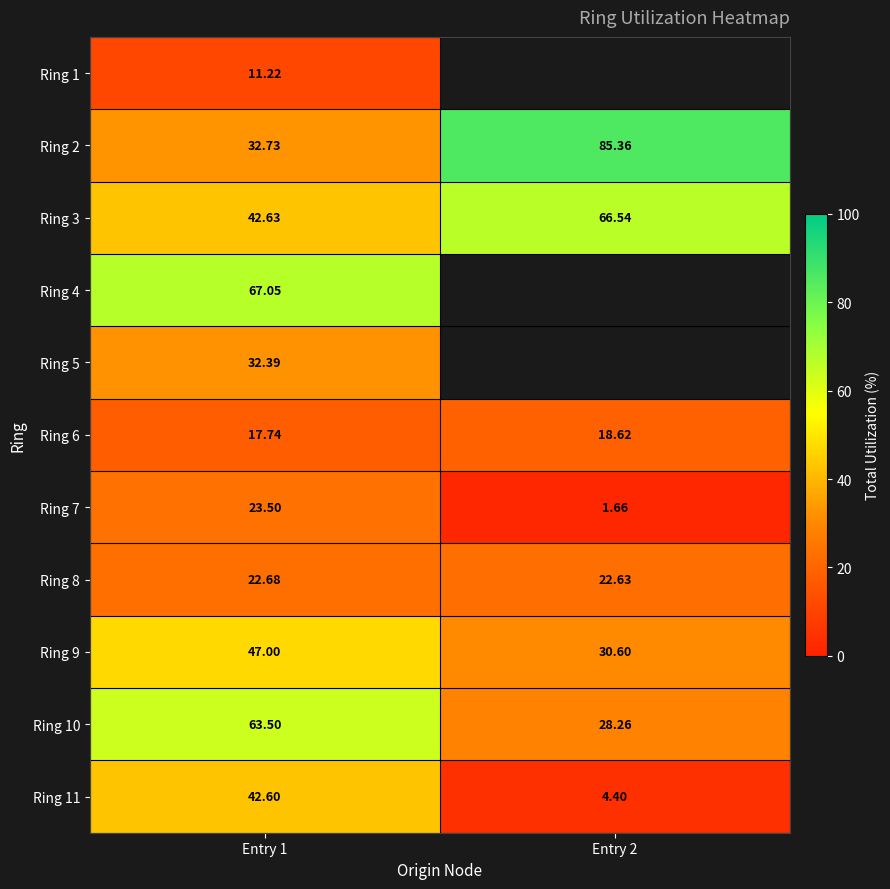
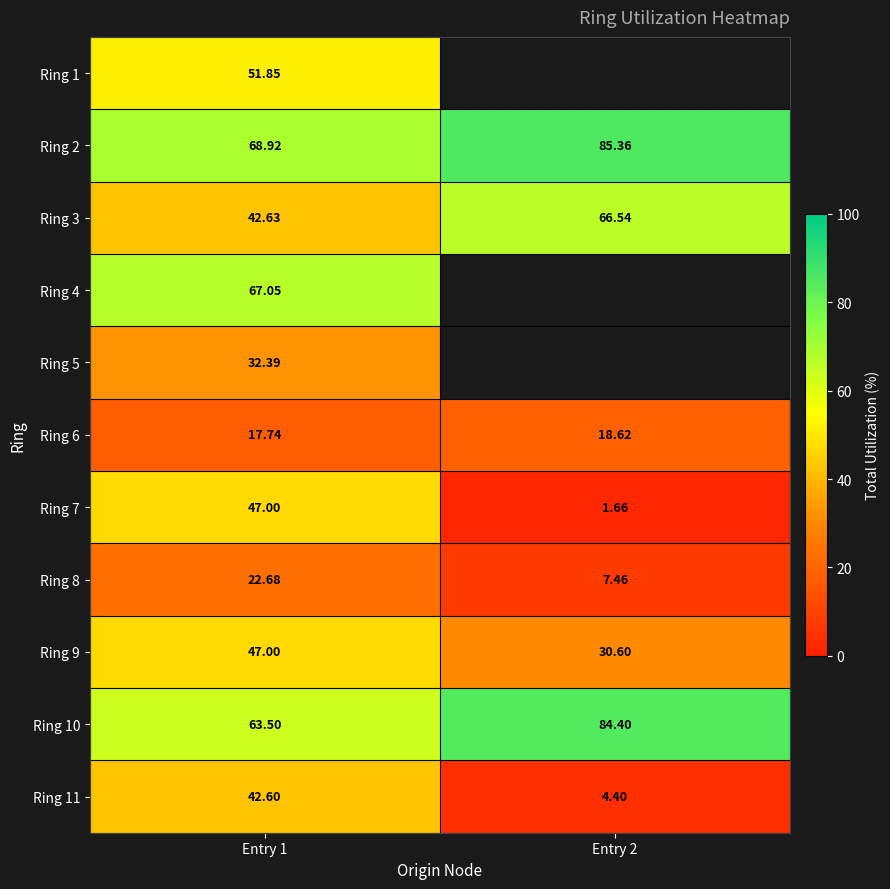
Ring 1, Entry 1: 11.22 -> 51.85
Ring 2, Entry 1: 32.73 -> 68.92
Ring 7, Entry 1: 23.50 -> 47.00
Ring 8, Entry 2: 22.63 -> 7.46
Ring 10, Entry 2: 28.26 -> 84.40
